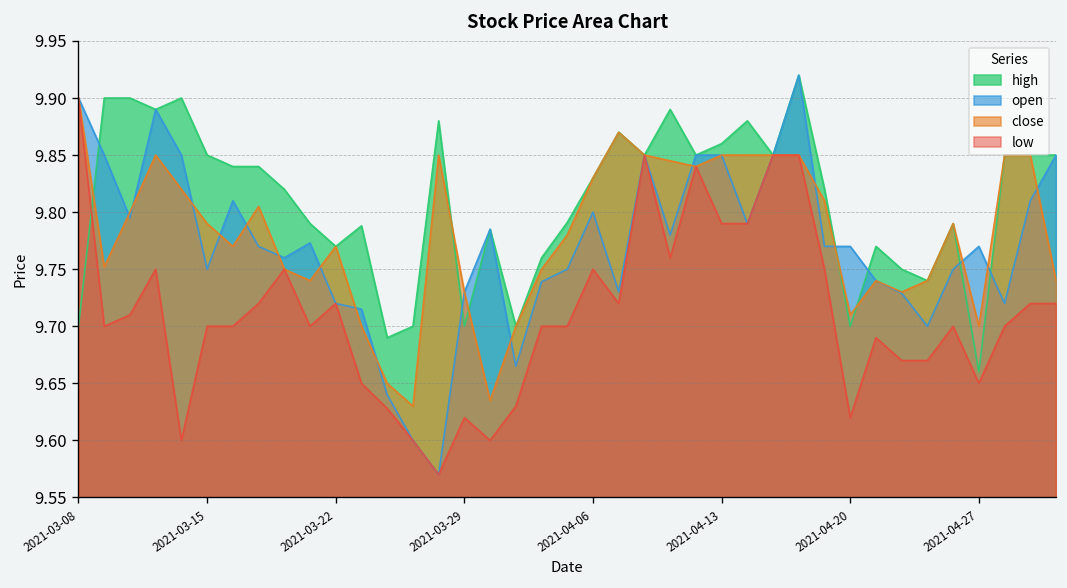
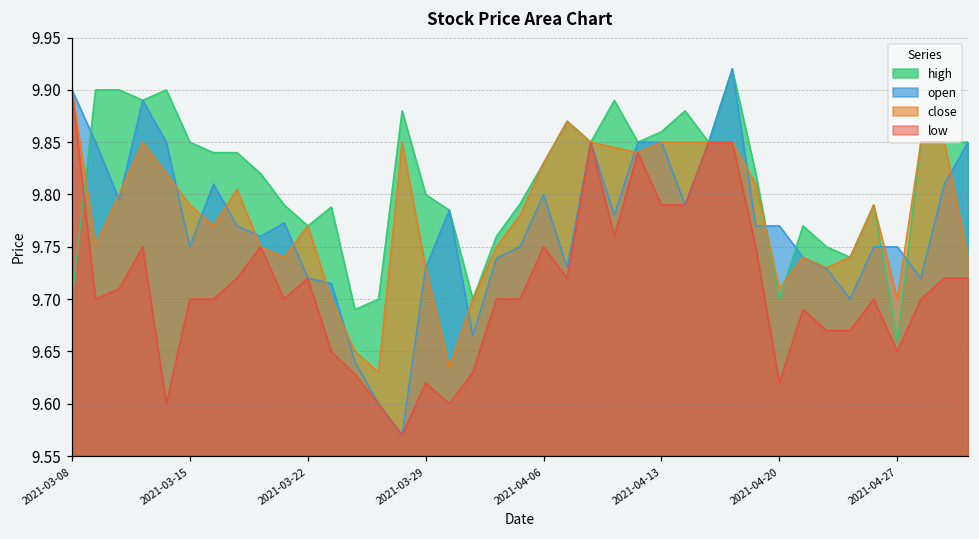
high, 2021-03-29: 9.7 -> 9.8
open, 2021-04-27: 9.77 -> 9.75
